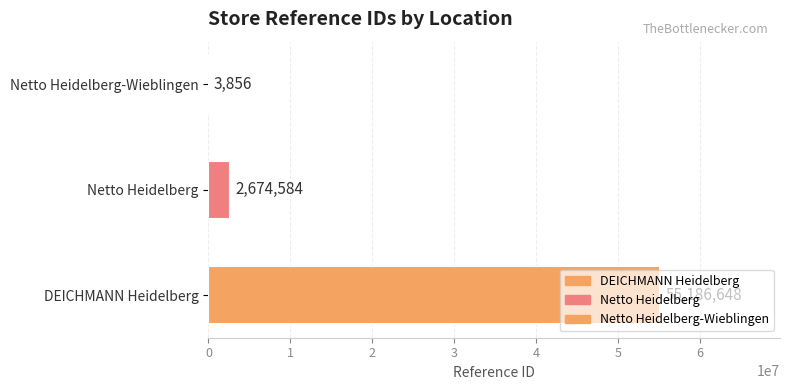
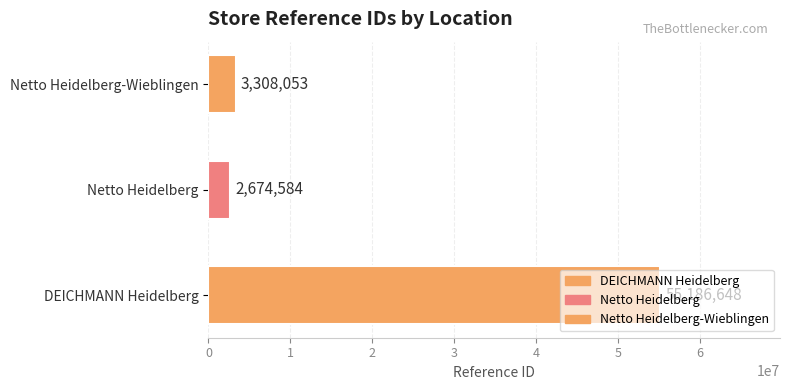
Netto Heidelberg-Wieblingen: 3,856 -> 3,308,053
